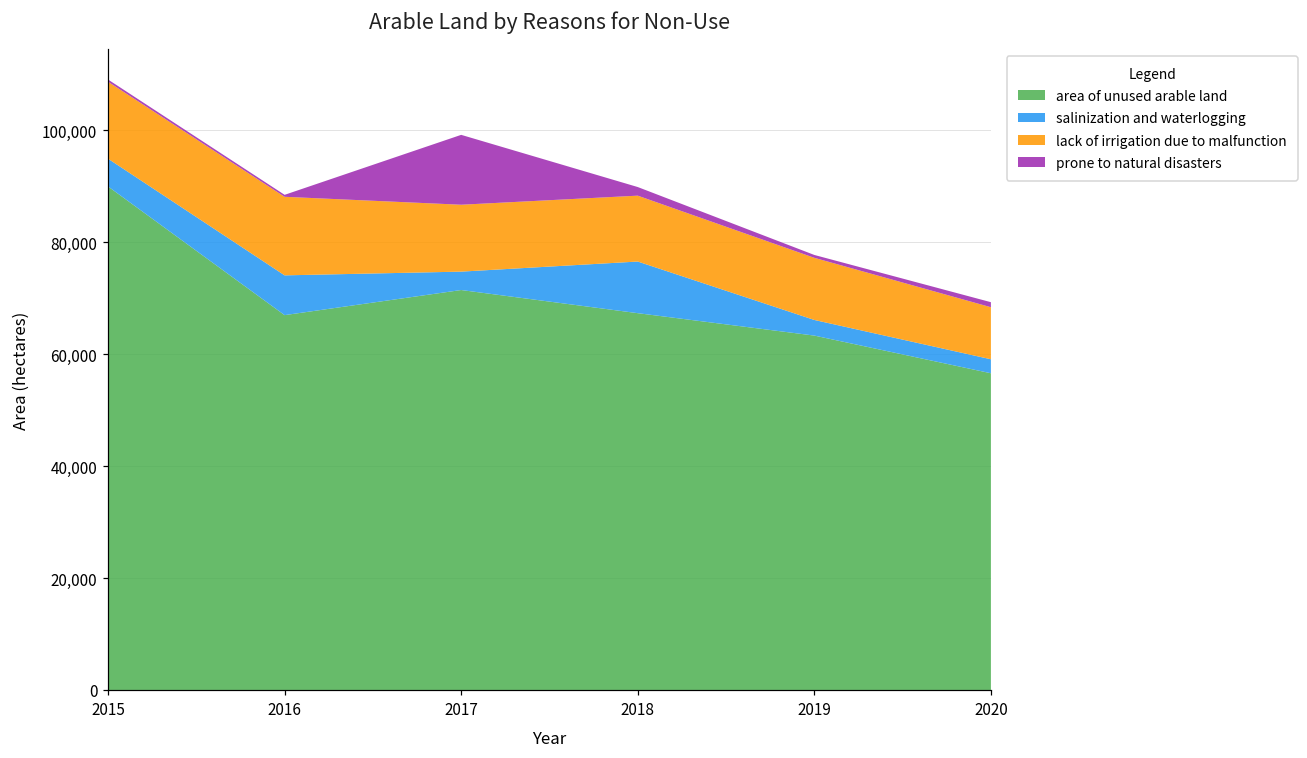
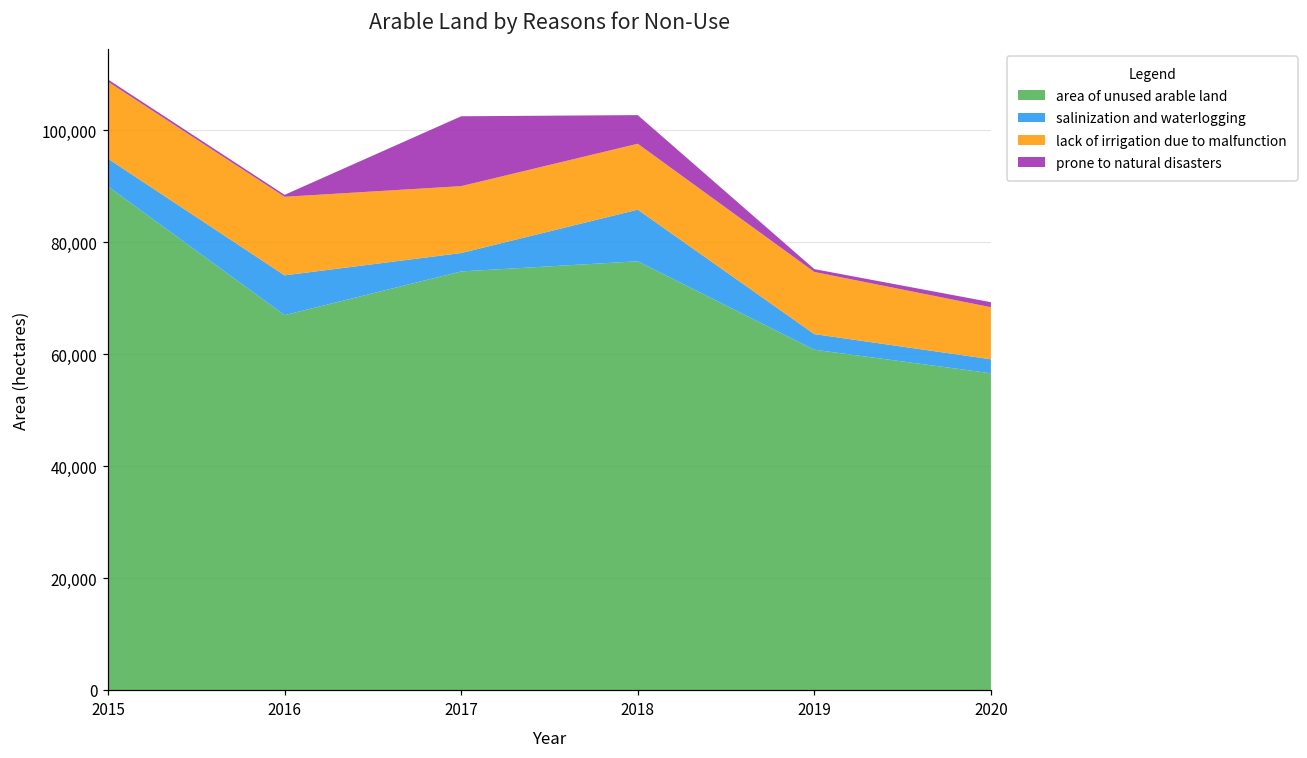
area of unused arable land, 2017: 71,000 -> 75,000
area of unused arable land, 2018: 67,000 -> 77,000
prone to natural disasters, 2018: 2,000 -> 5,000
area of unused arable land, 2019: 63,000 -> 61,000
